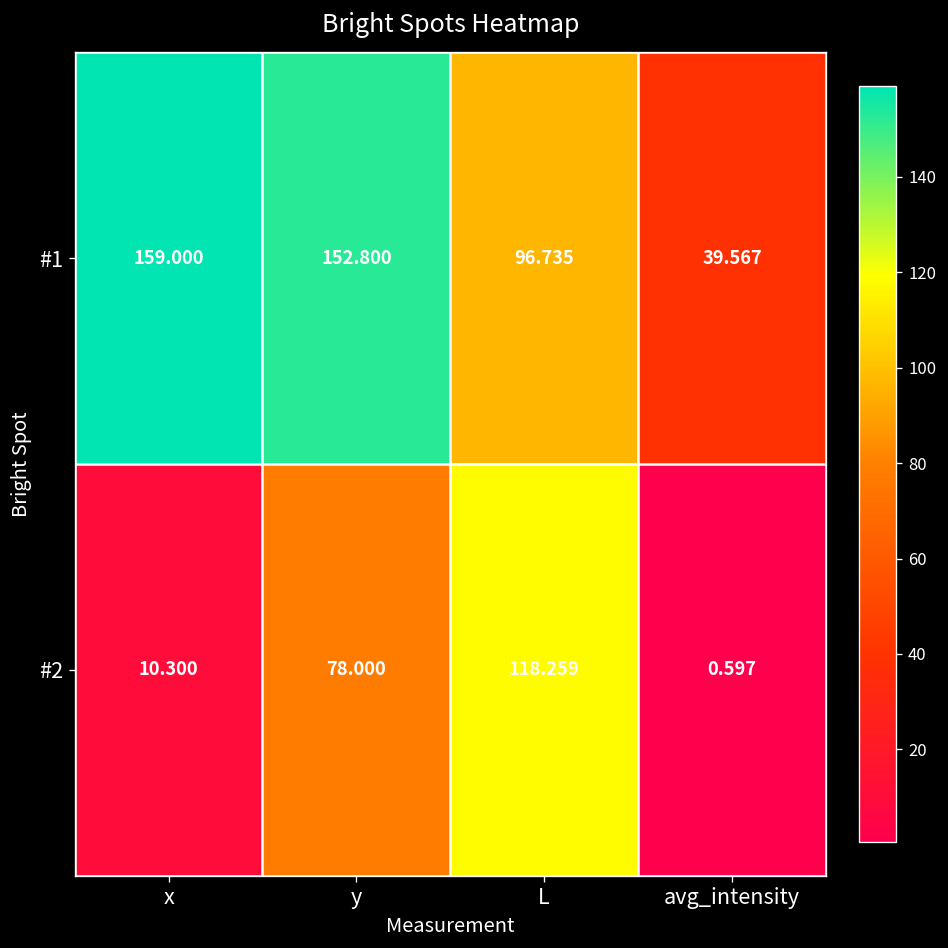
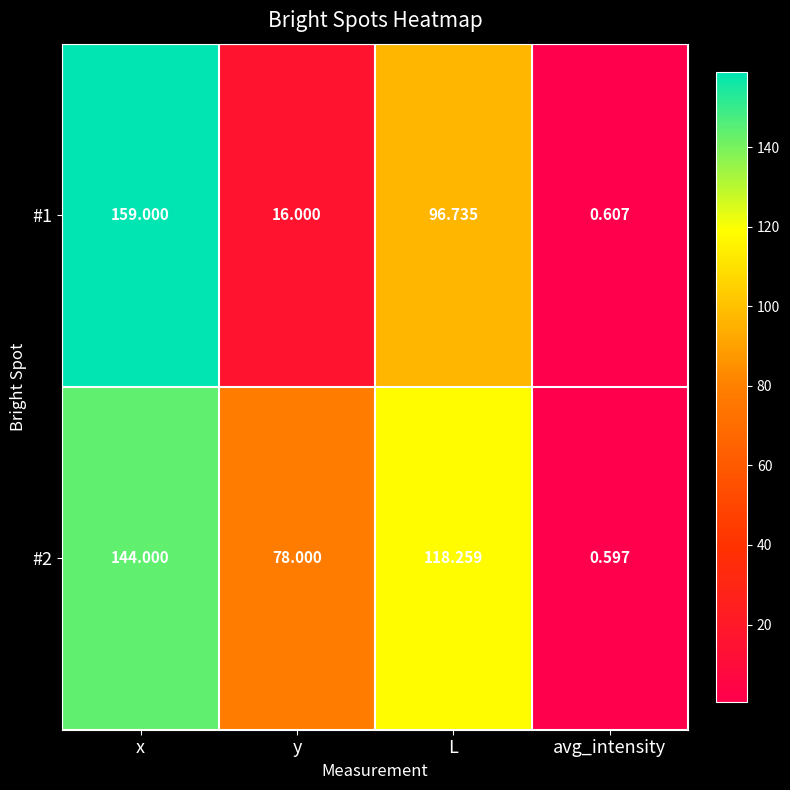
#1, y: 152.800 -> 16.000
#1, avg_intensity: 39.567 -> 0.607
#2, x: 10.300 -> 144.000
